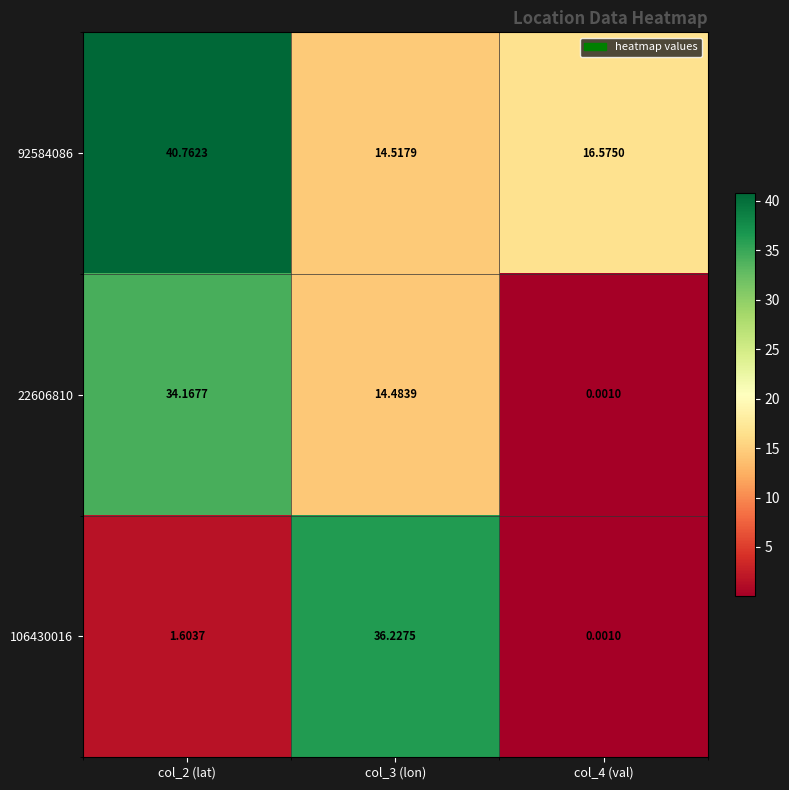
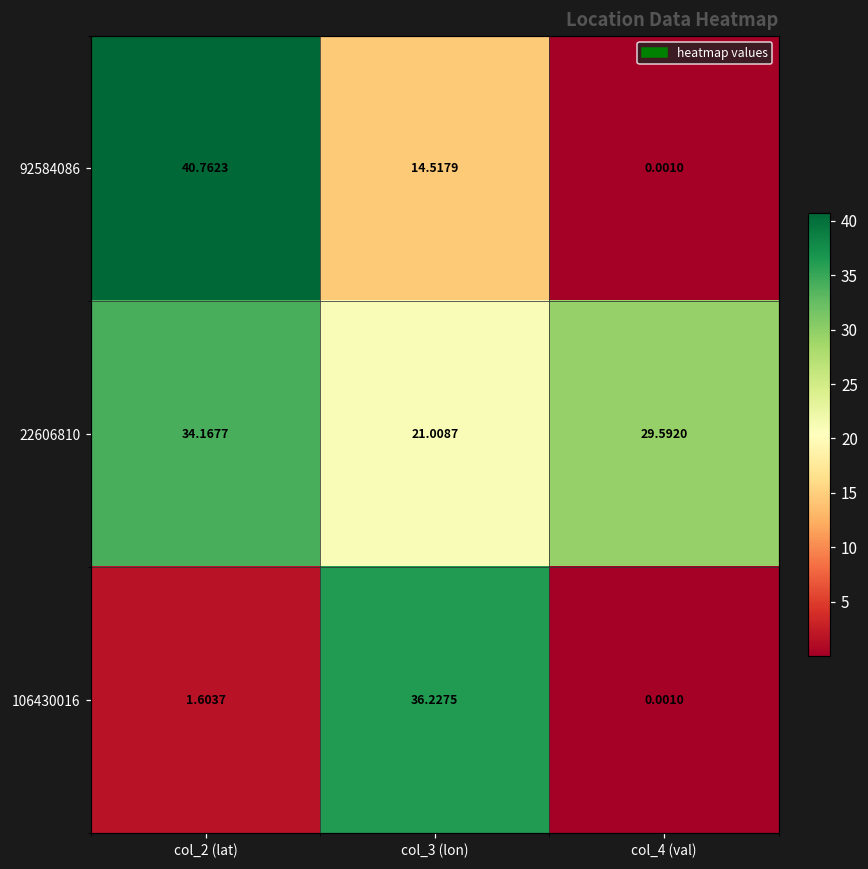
92584086, col_4 (val): 16.5750 -> 0.0010
22606810, col_3 (lon): 14.4839 -> 21.0087
22606810, col_4 (val): 0.0010 -> 29.5920
